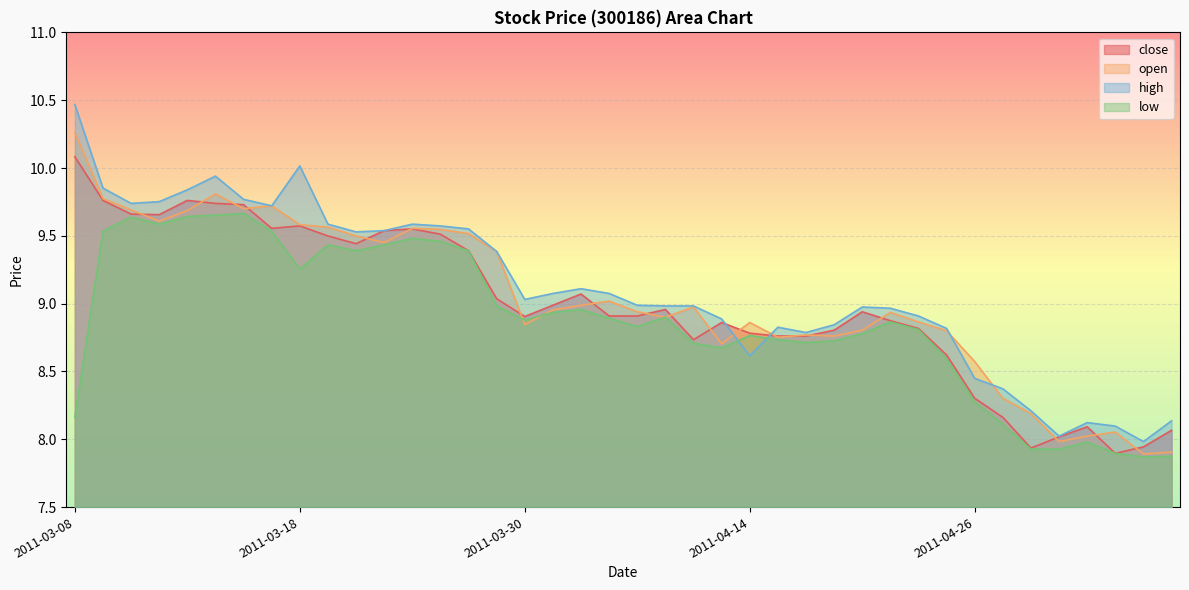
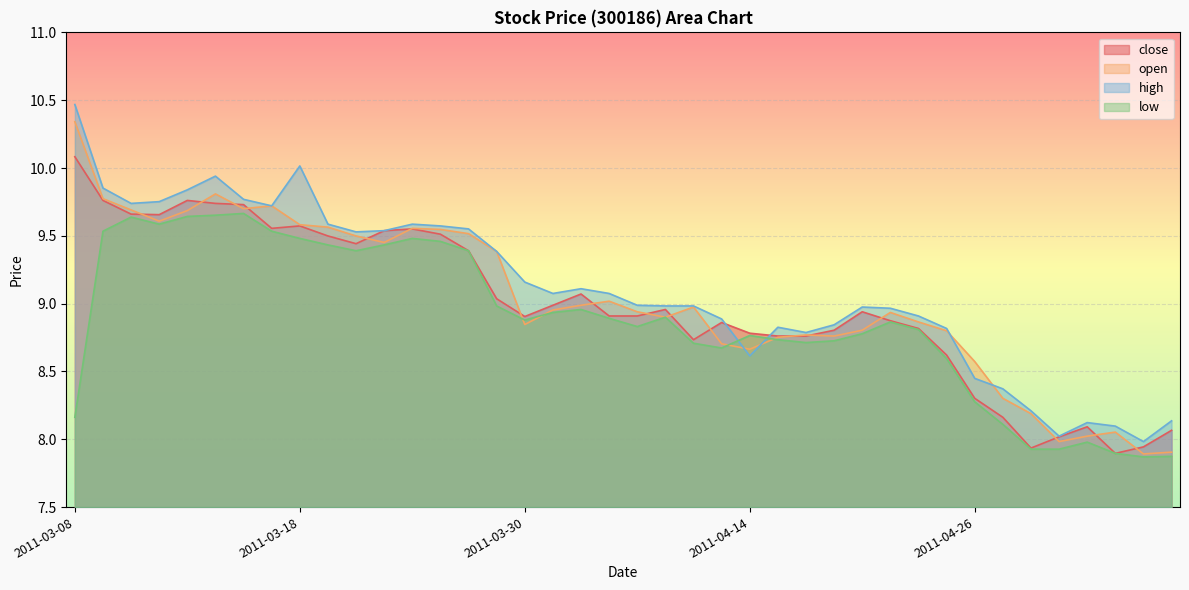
open, 2011-03-08: 10.26 -> 10.34
low, 2011-03-18: 9.26 -> 9.48
high, 2011-03-30: 9.03 -> 9.16
open, 2011-04-14: 8.86 -> 8.66
